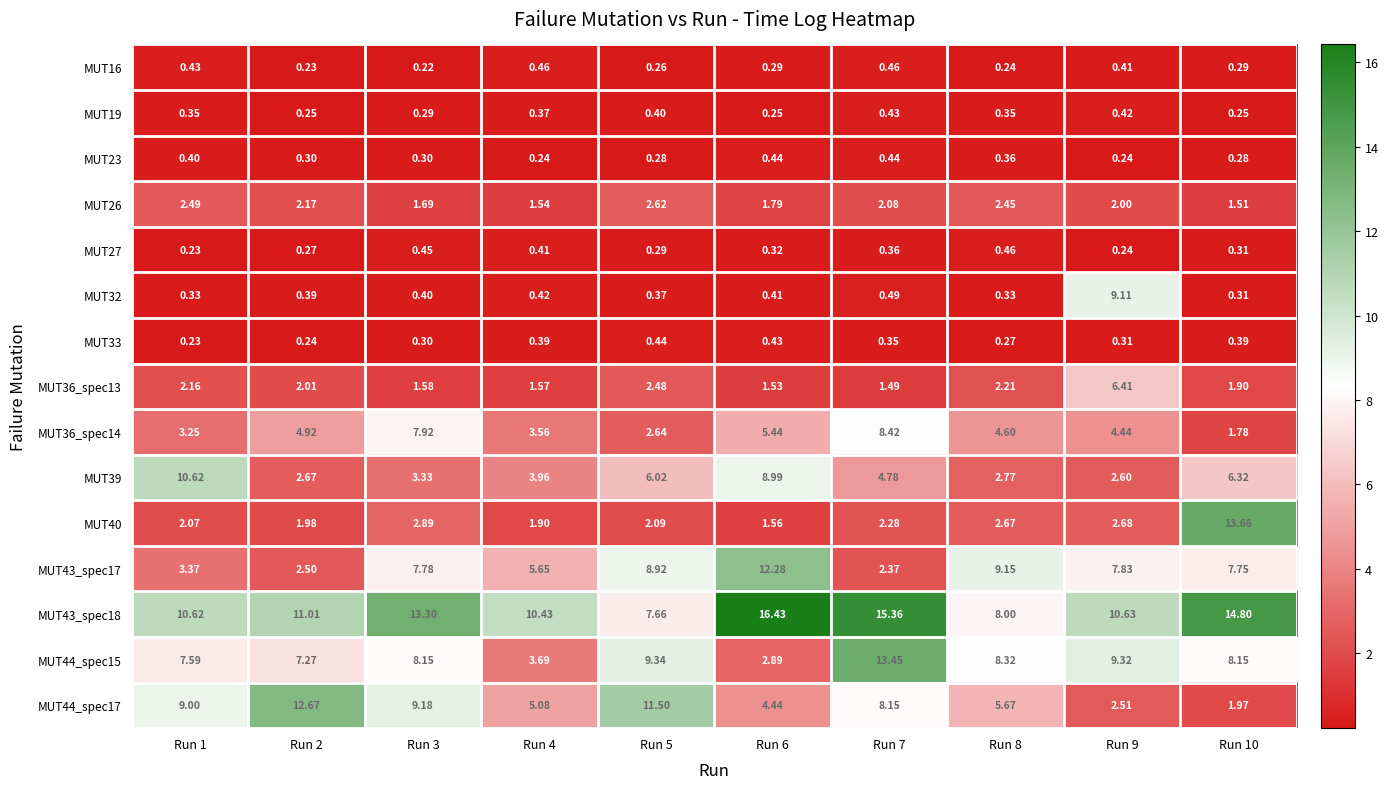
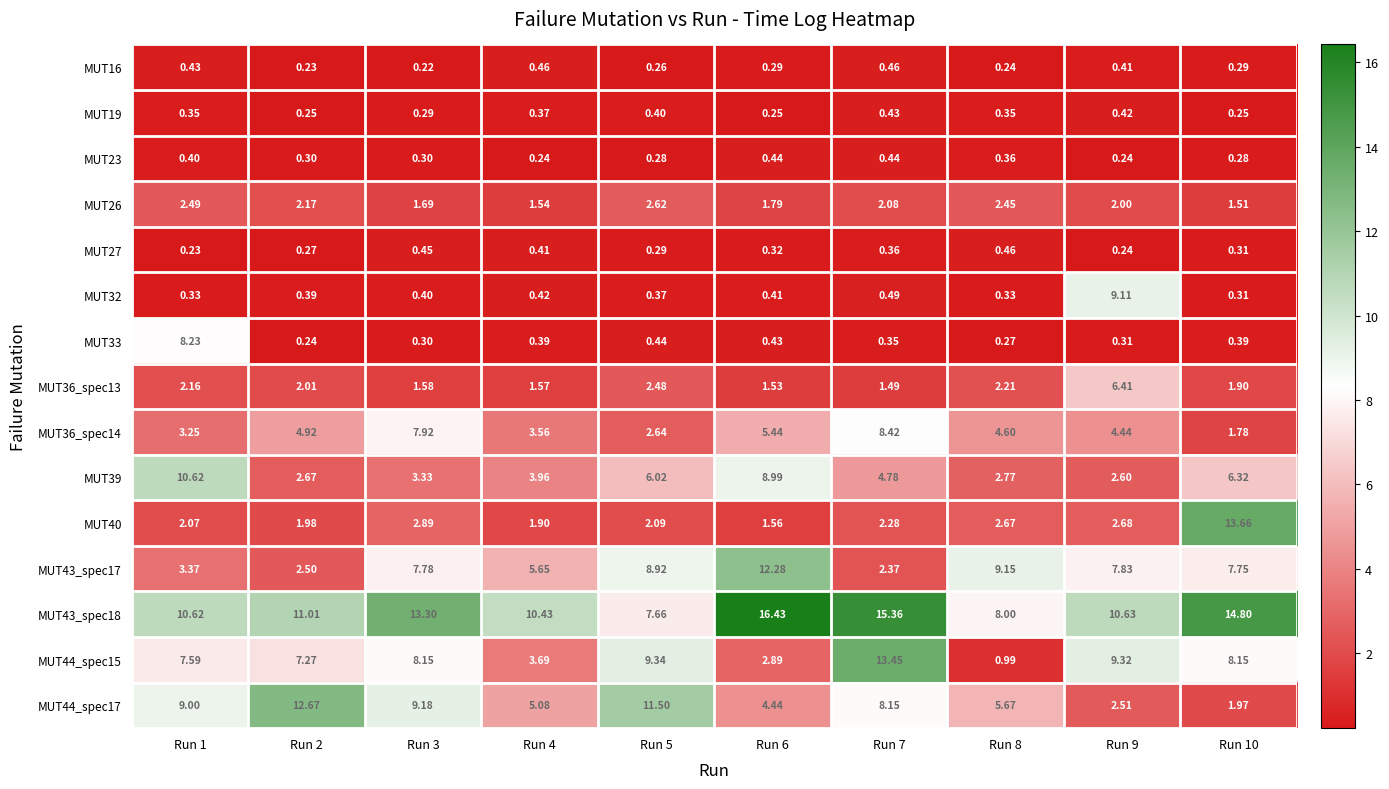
MUT33, Run 1: 0.23 -> 8.23
MUT44_spec15, Run 8: 8.32 -> 0.99
